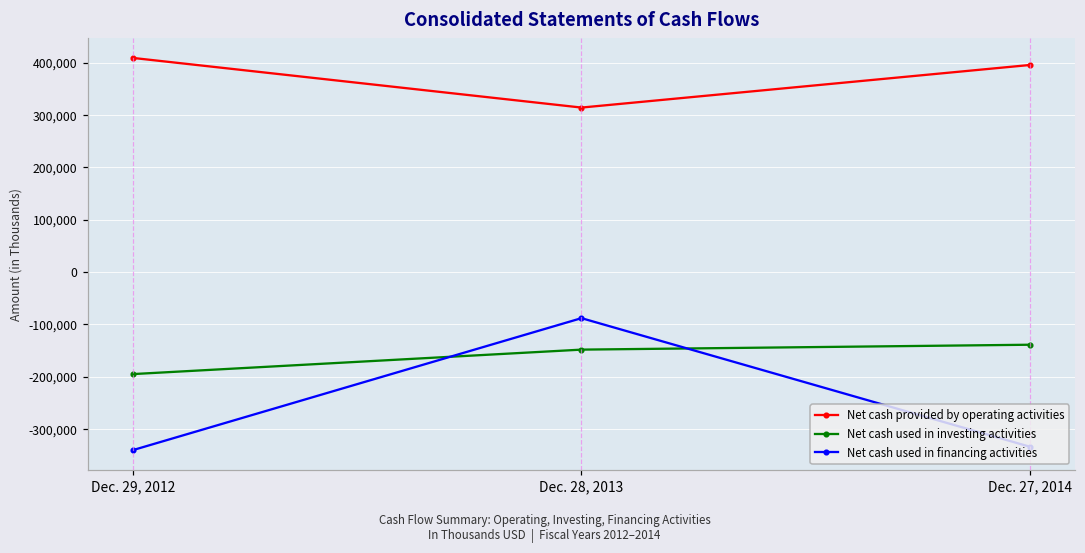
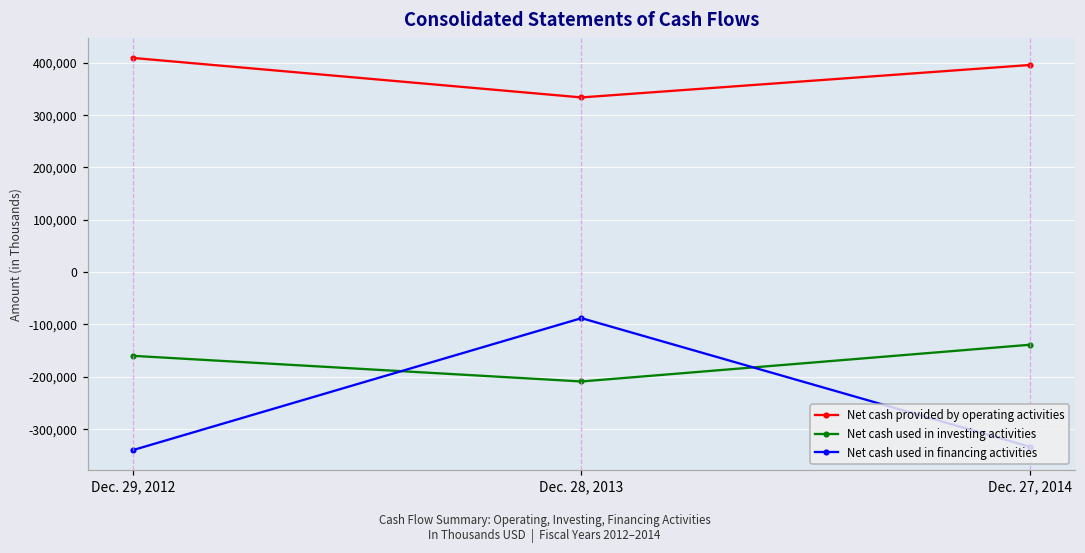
Net cash used in investing activities, Dec. 29, 2012: -200,000 -> -160,000
Net cash provided by operating activities, Dec. 28, 2013: 310,000 -> 330,000
Net cash used in investing activities, Dec. 28, 2013: -150,000 -> -210,000
